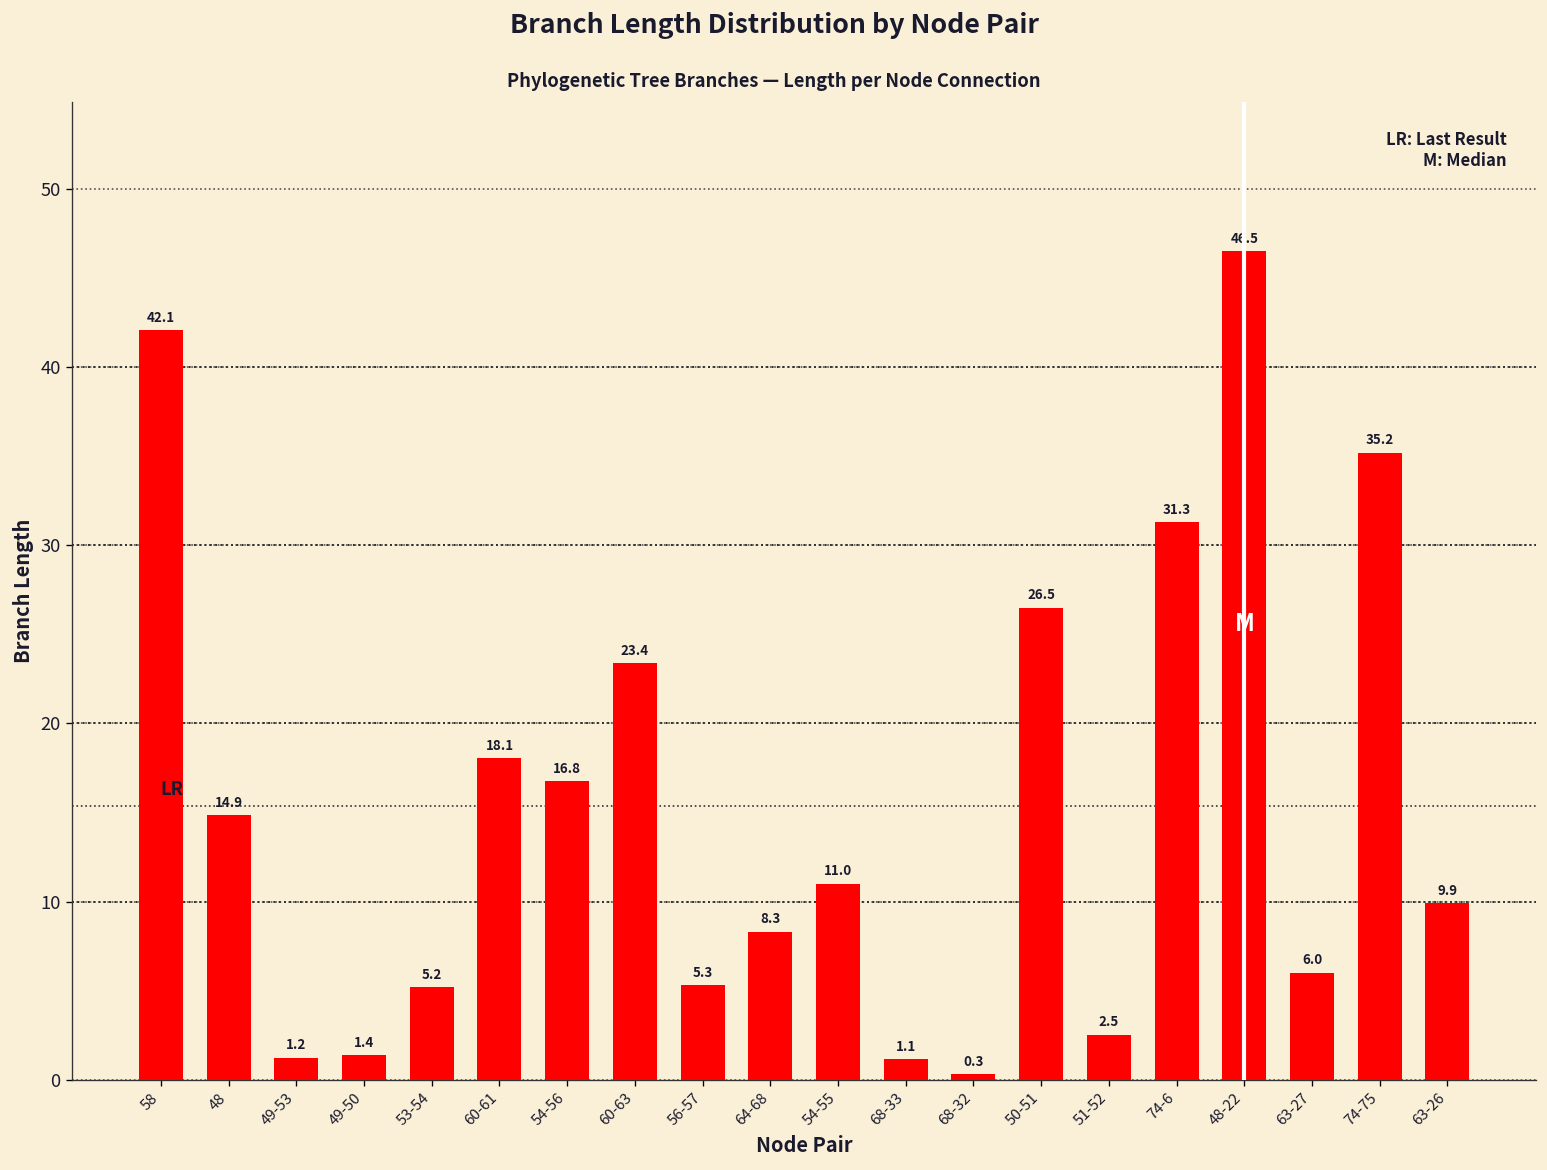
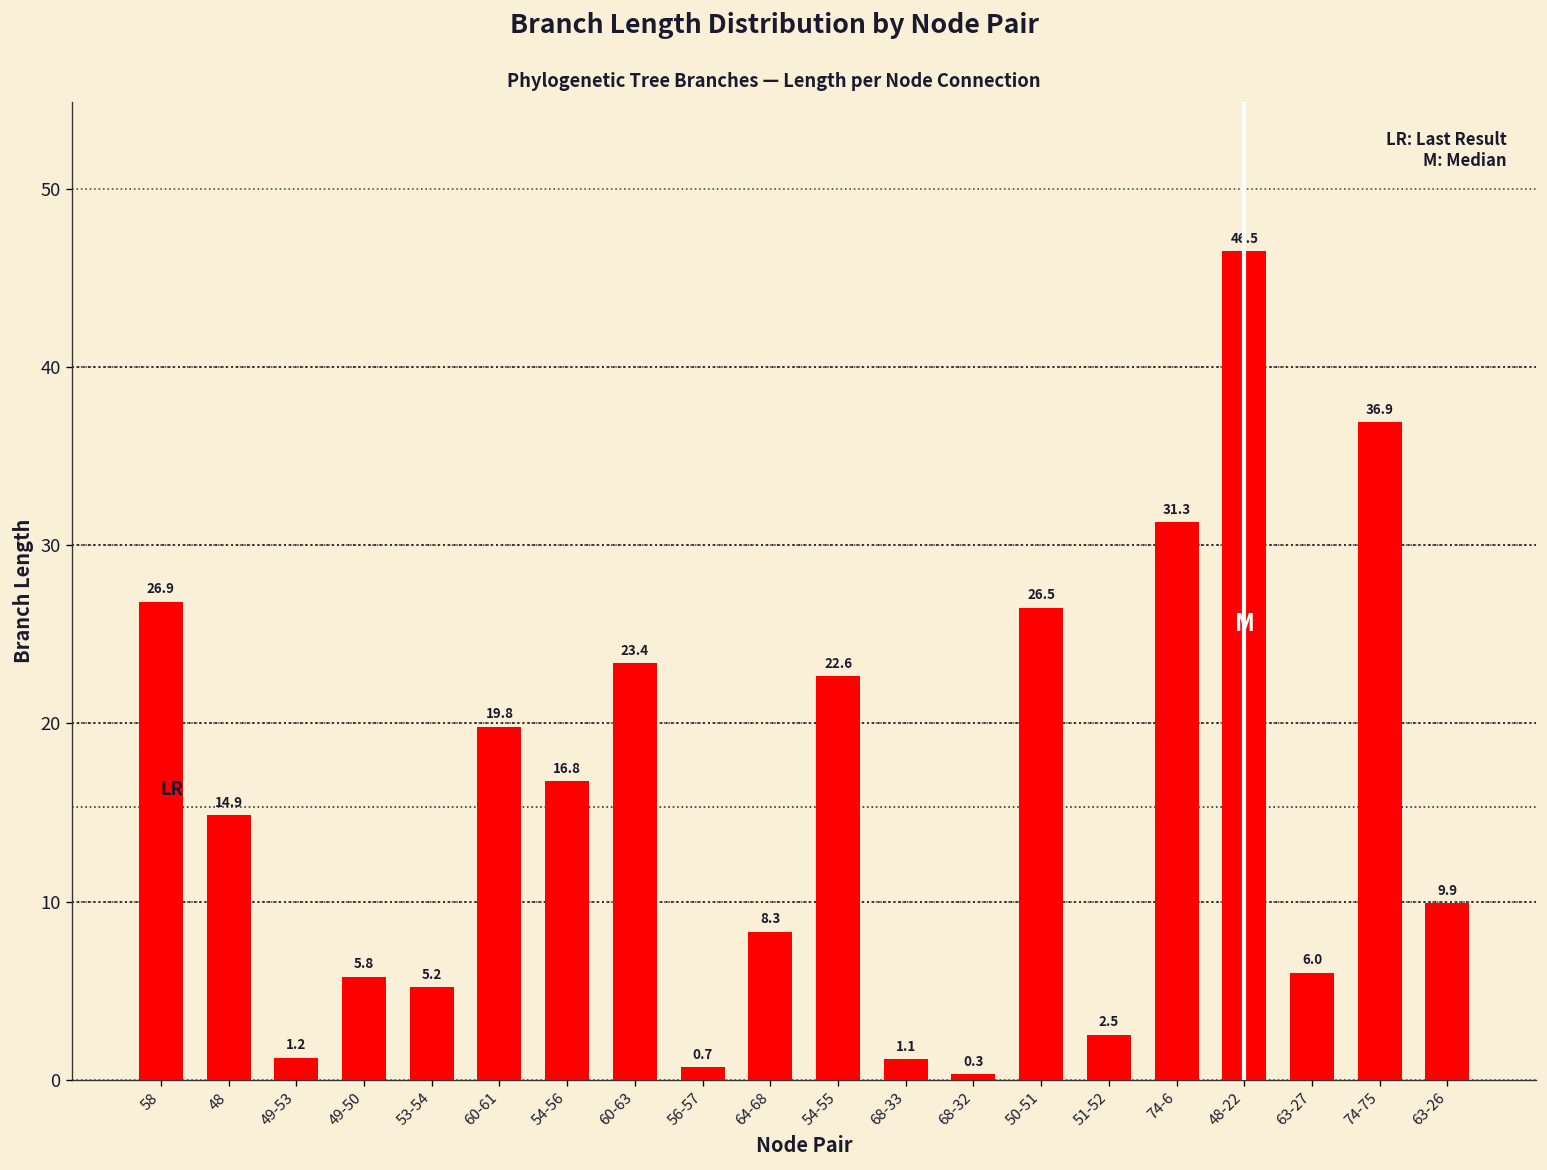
58: 42.1 -> 26.9
49-50: 1.4 -> 5.8
60-61: 18.1 -> 19.8
56-57: 5.3 -> 0.7
54-55: 11.0 -> 22.6
74-75: 35.2 -> 36.9
